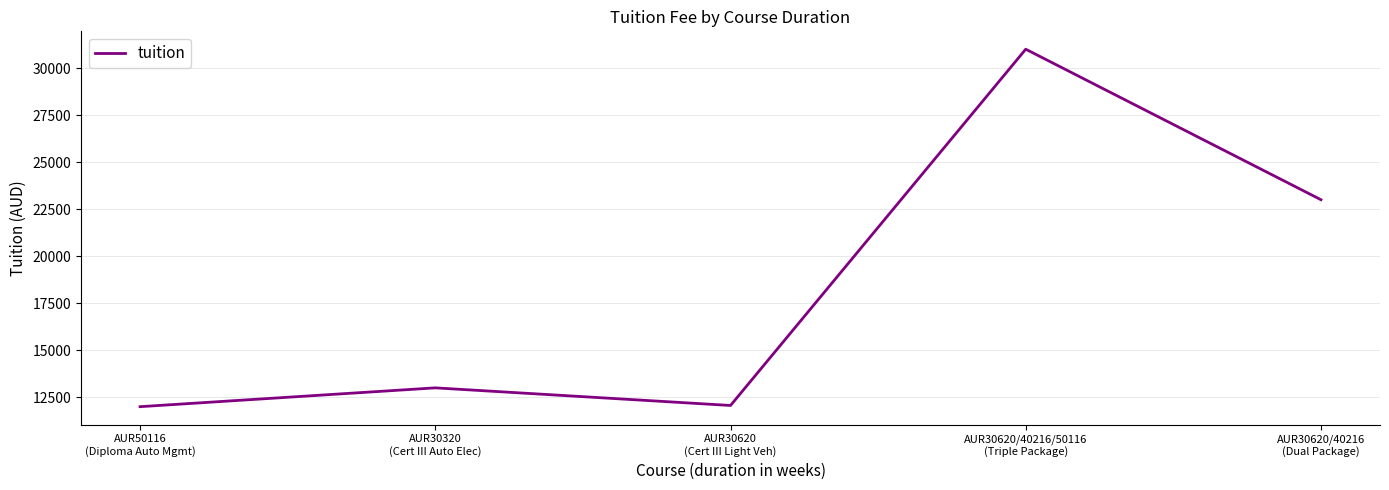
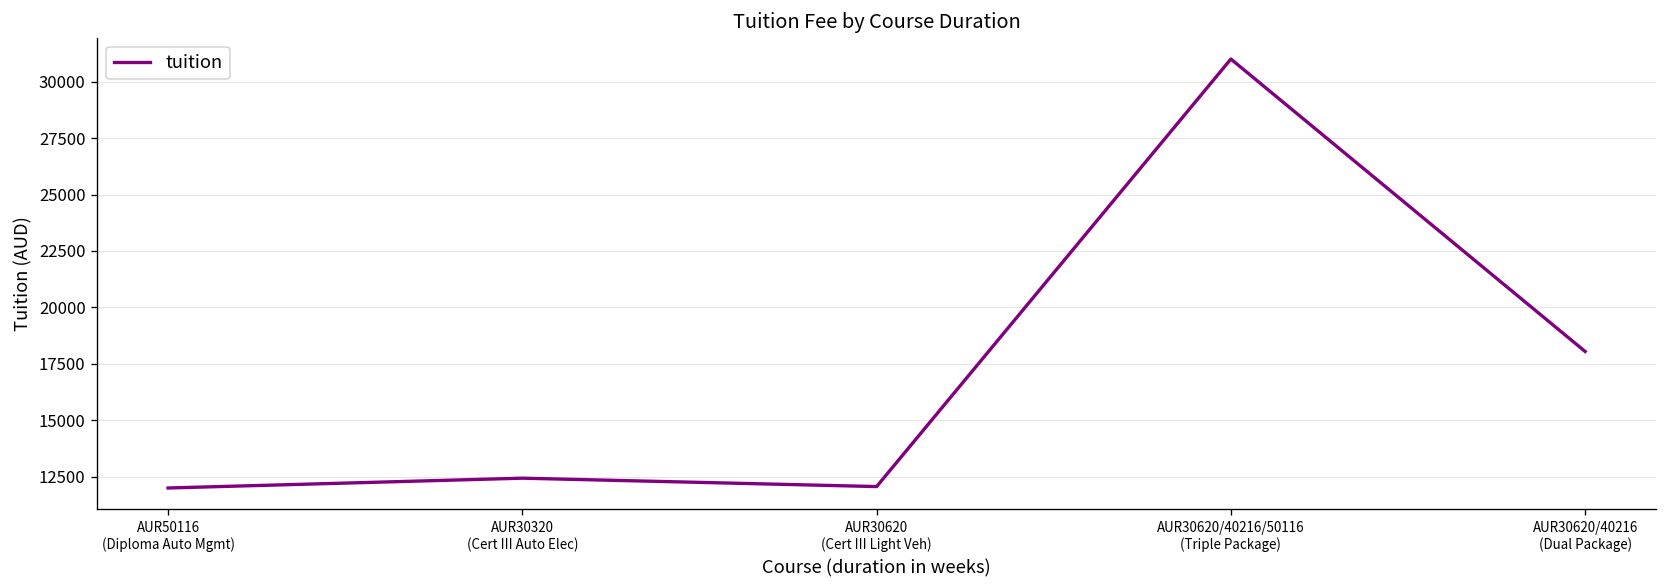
AUR30320 (Cert III Auto Elec): 13000 -> 12400
AUR30620/40216 (Dual Package): 23000 -> 18000
